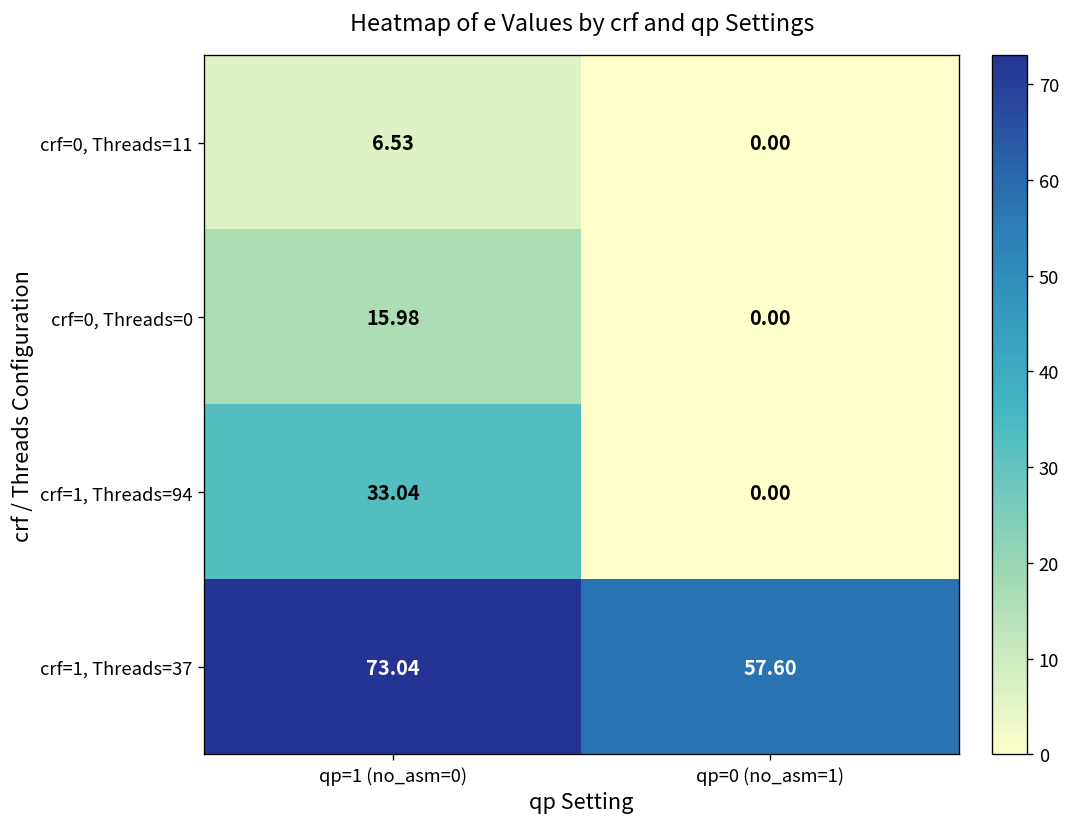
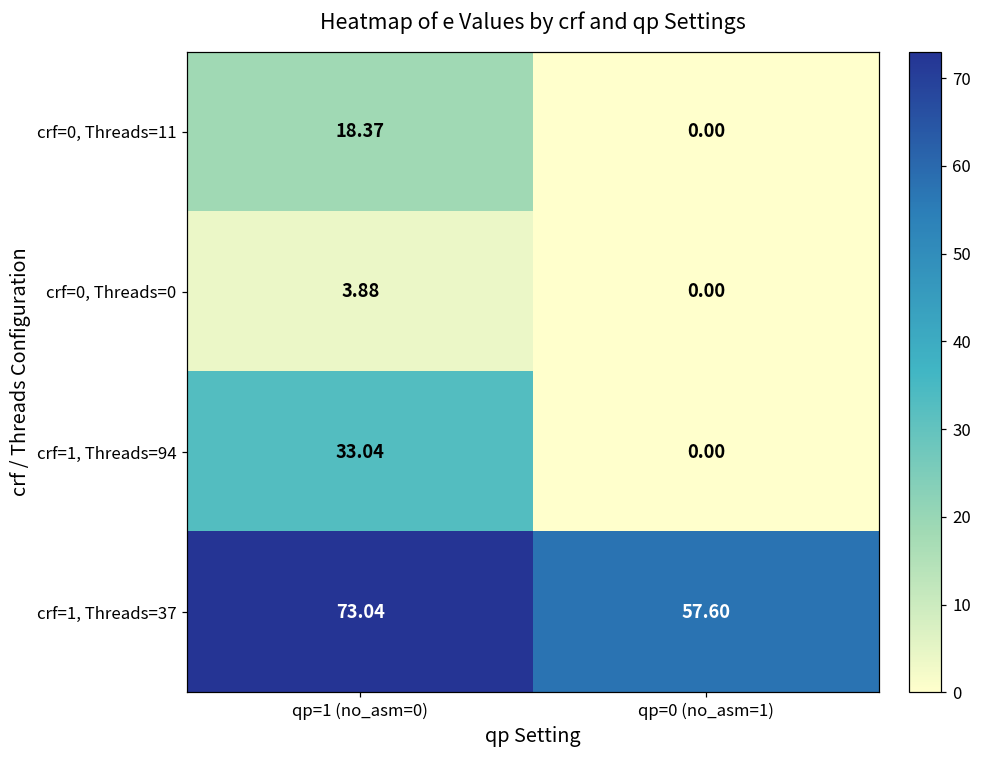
crf=0, Threads=11, qp=1 (no_asm=0): 6.53 -> 18.37
crf=0, Threads=0, qp=1 (no_asm=0): 15.98 -> 3.88
